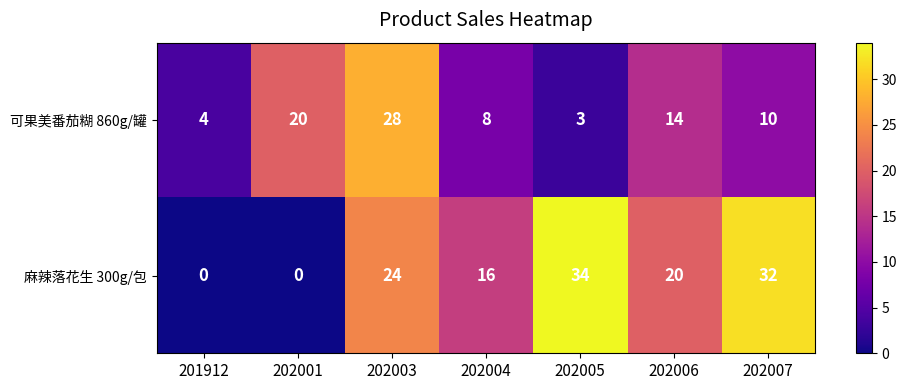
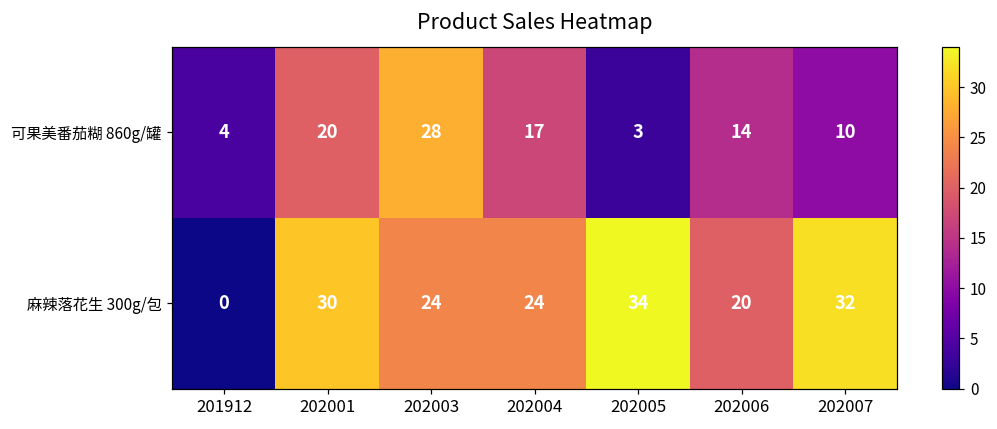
可果美番茄糊 860g/罐, 202004: 8 -> 17
麻辣落花生 300g/包, 202001: 0 -> 30
麻辣落花生 300g/包, 202004: 16 -> 24
